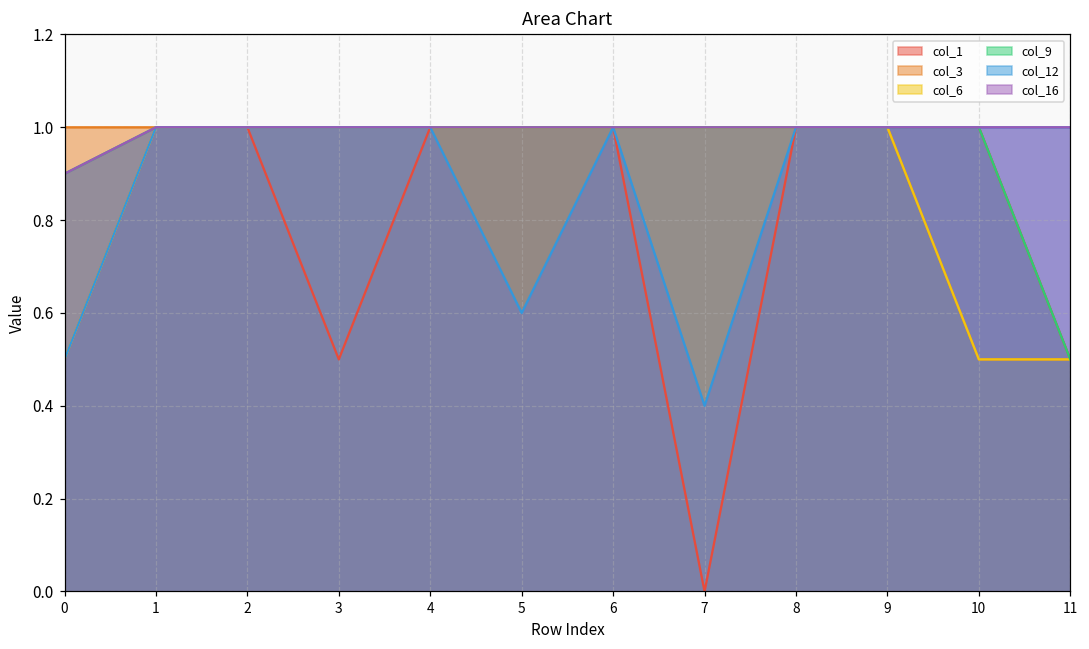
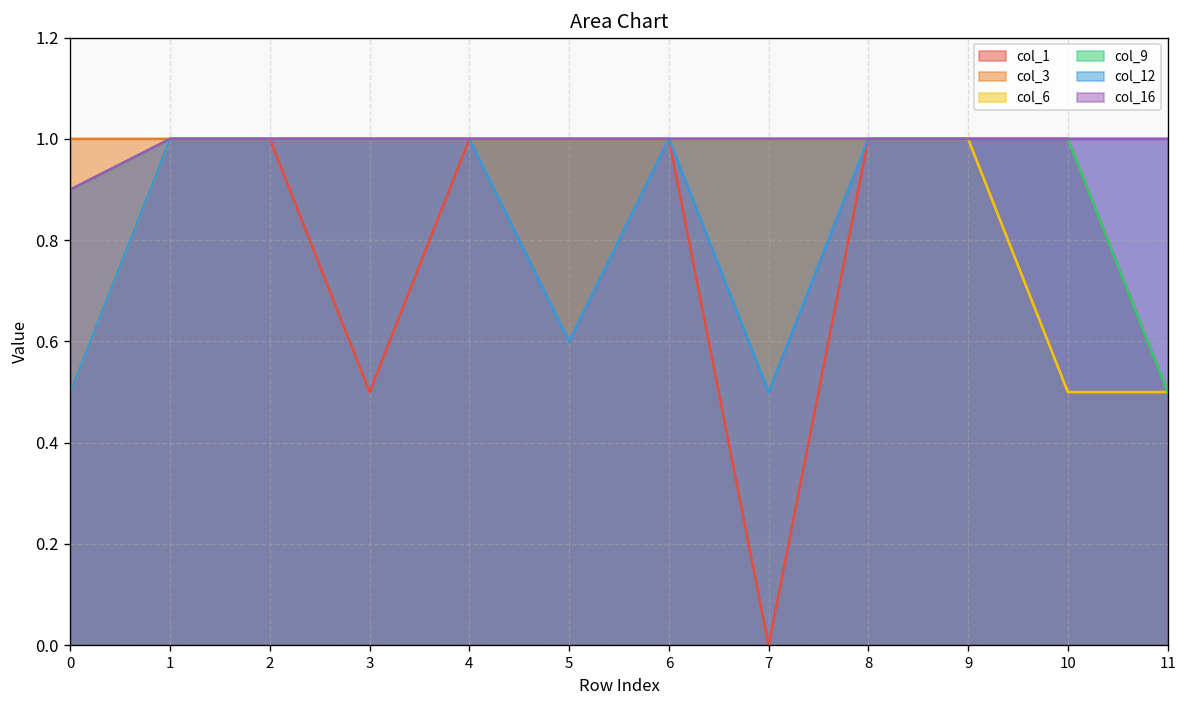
col_12, 7: 0.4 -> 0.5
